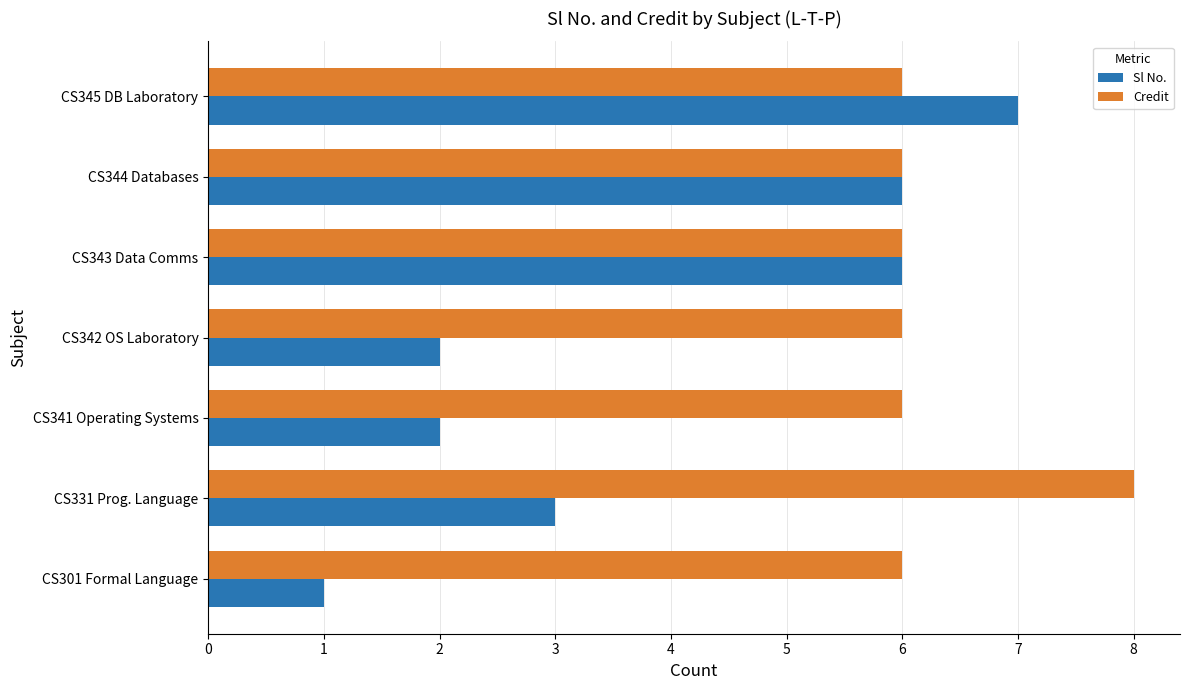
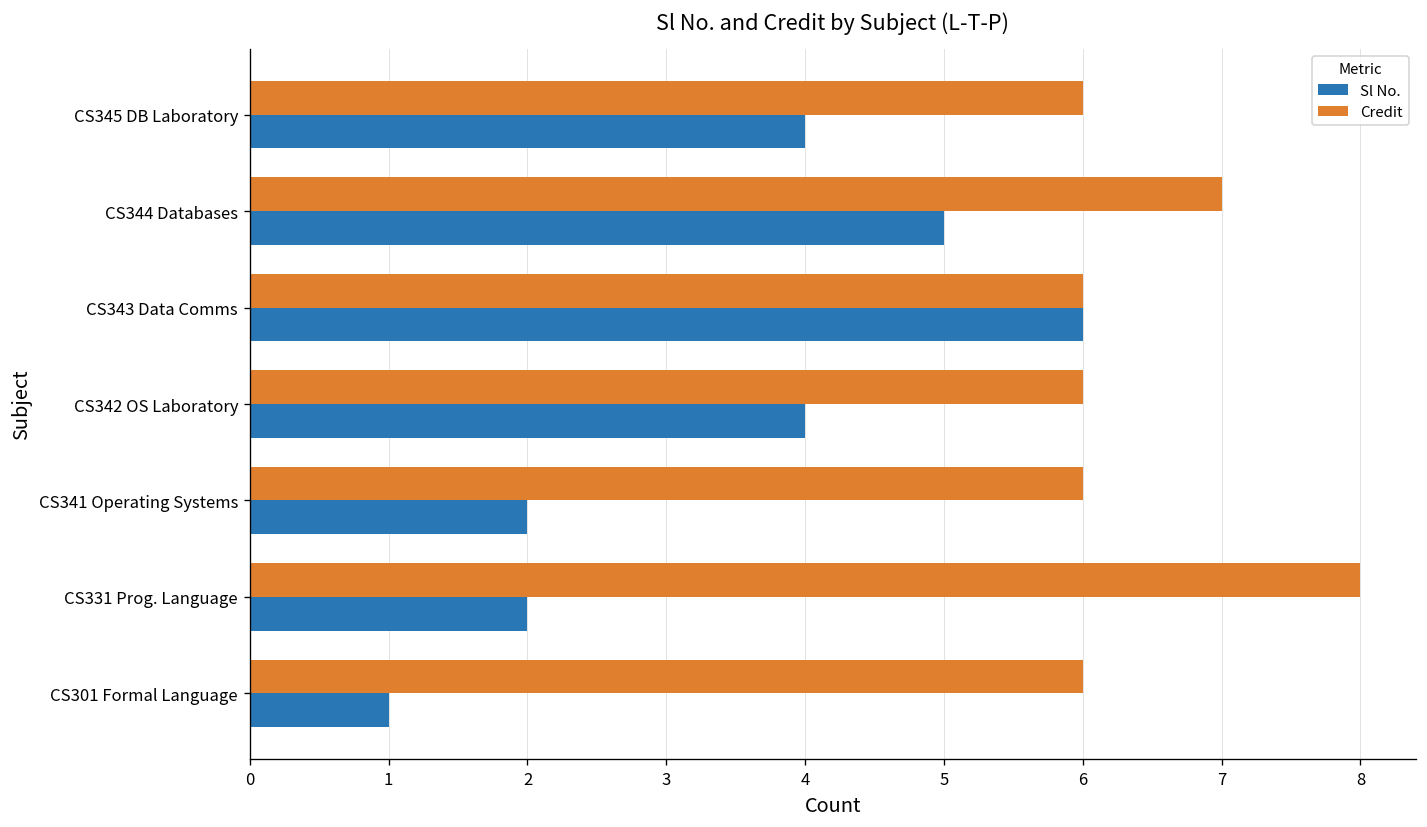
Sl No., CS345 DB Laboratory: 7 -> 4
Credit, CS344 Databases: 6 -> 7
Sl No., CS344 Databases: 6 -> 5
Sl No., CS342 OS Laboratory: 2 -> 4
Sl No., CS331 Prog. Language: 3 -> 2
